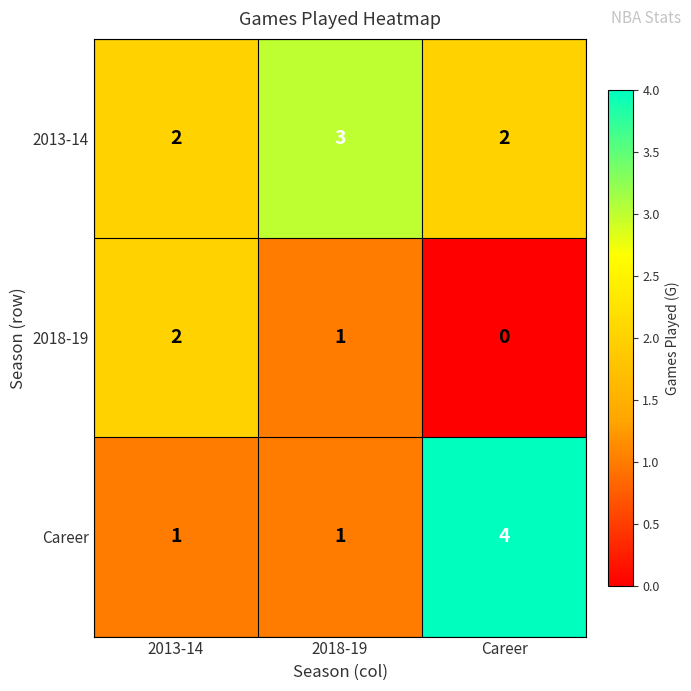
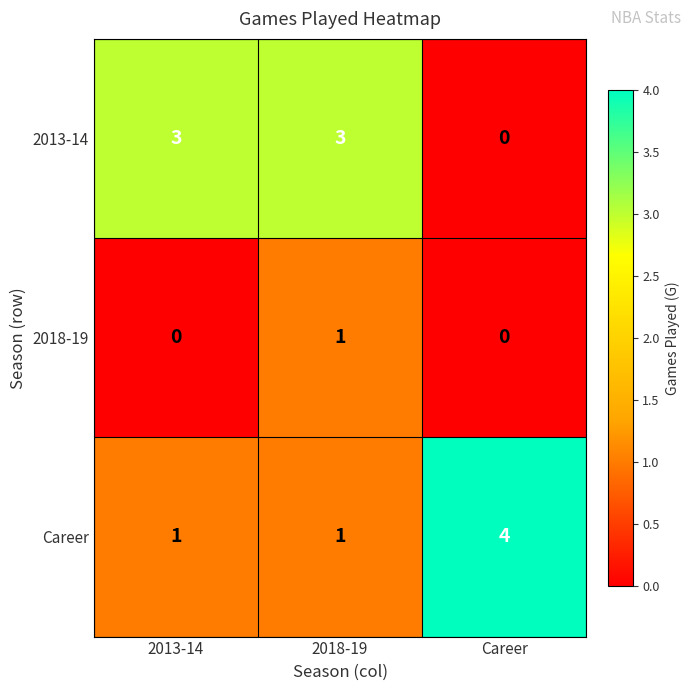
2013-14, 2013-14: 2 -> 3
2013-14, Career: 2 -> 0
2018-19, 2013-14: 2 -> 0
